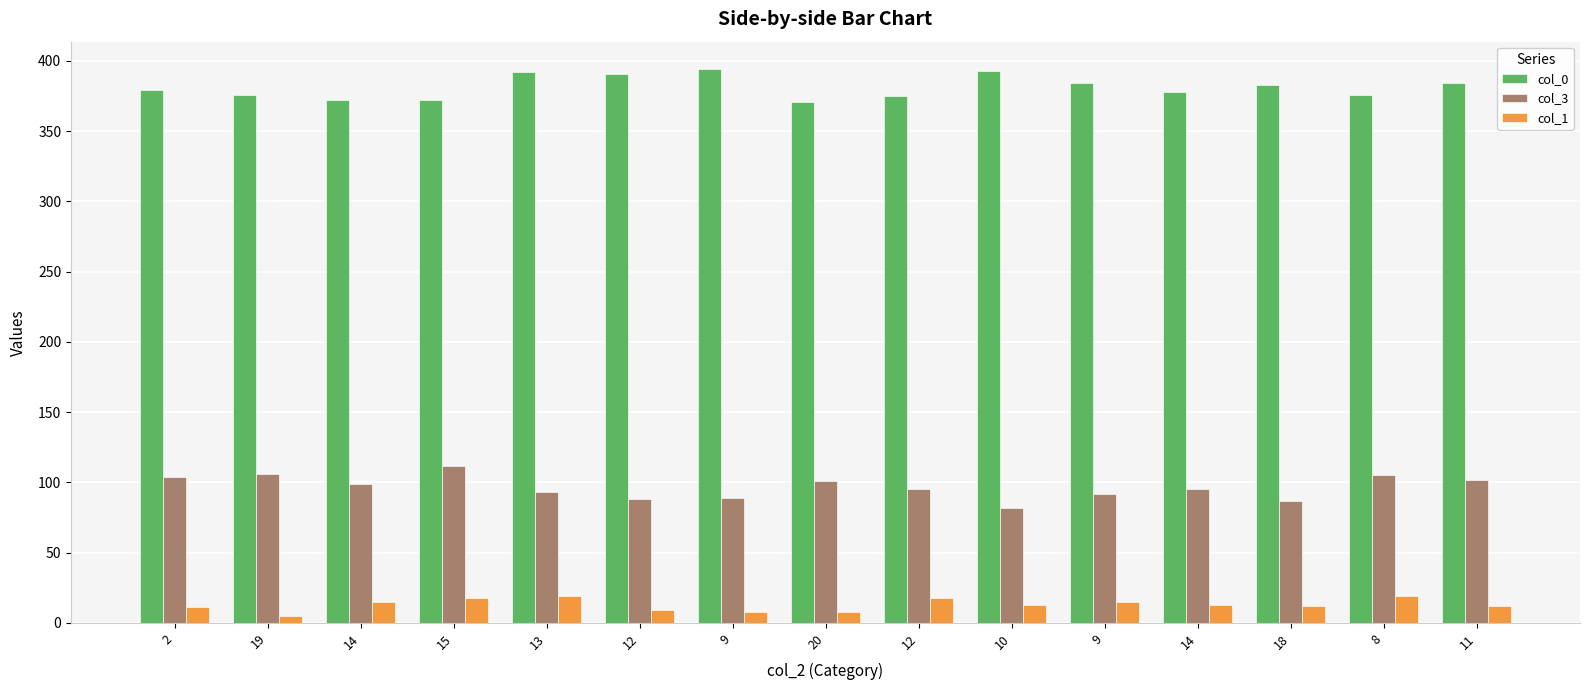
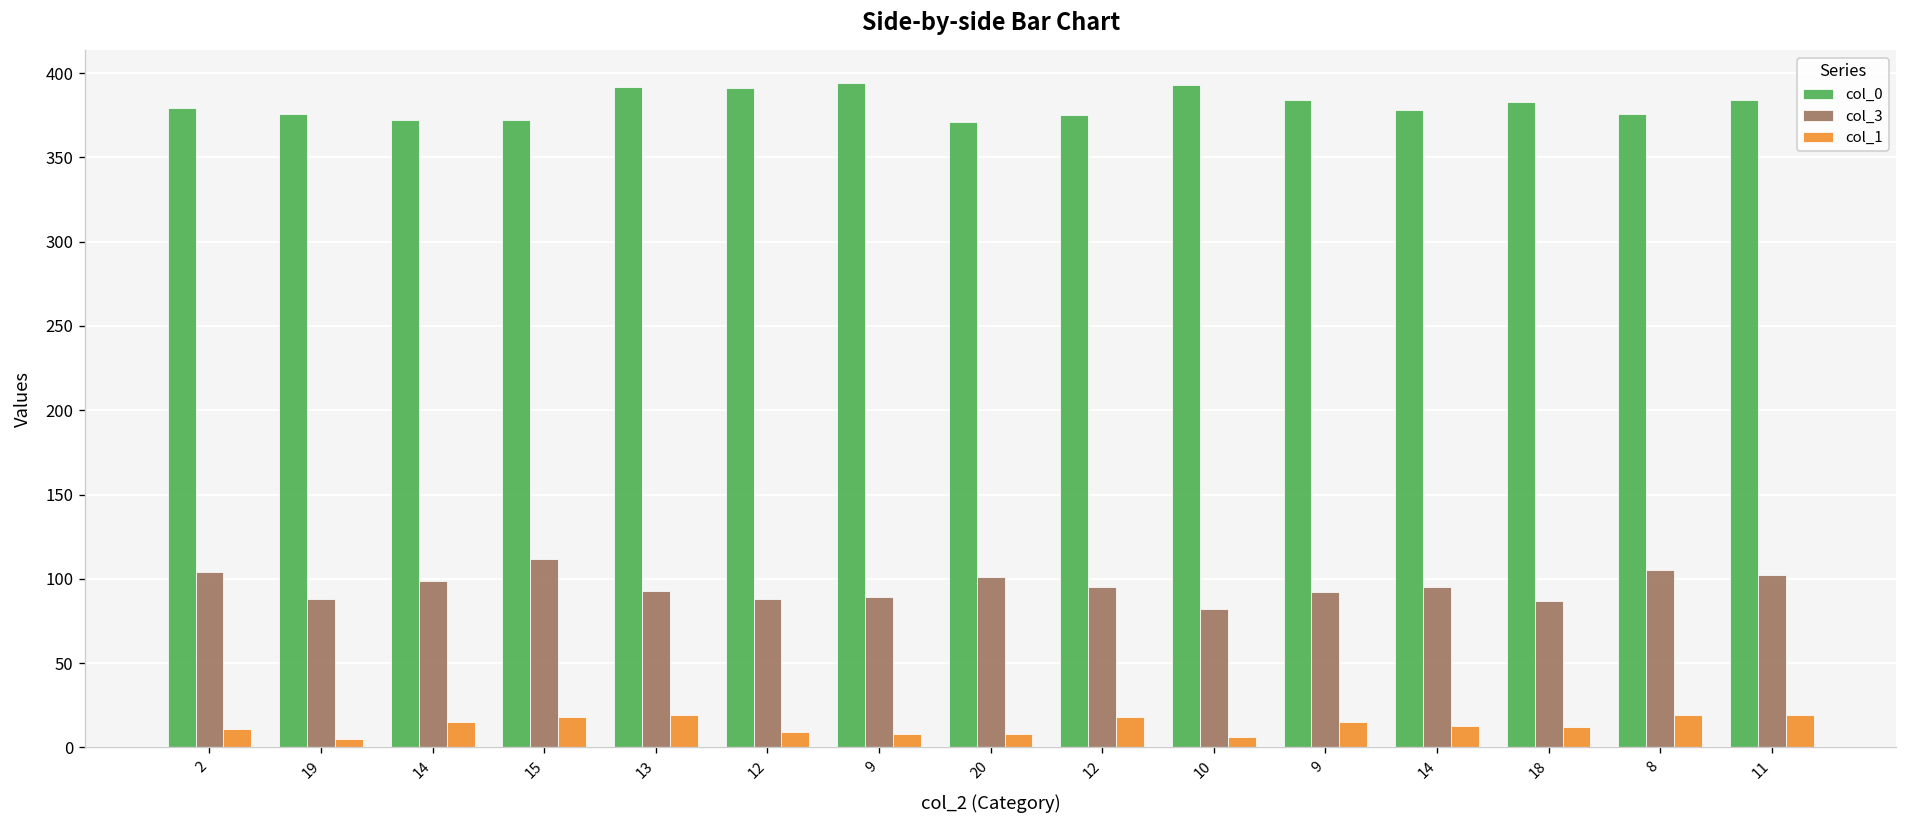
col_3, 19: 106 -> 88
col_1, 10: 13 -> 6
col_1, 11: 12 -> 19
